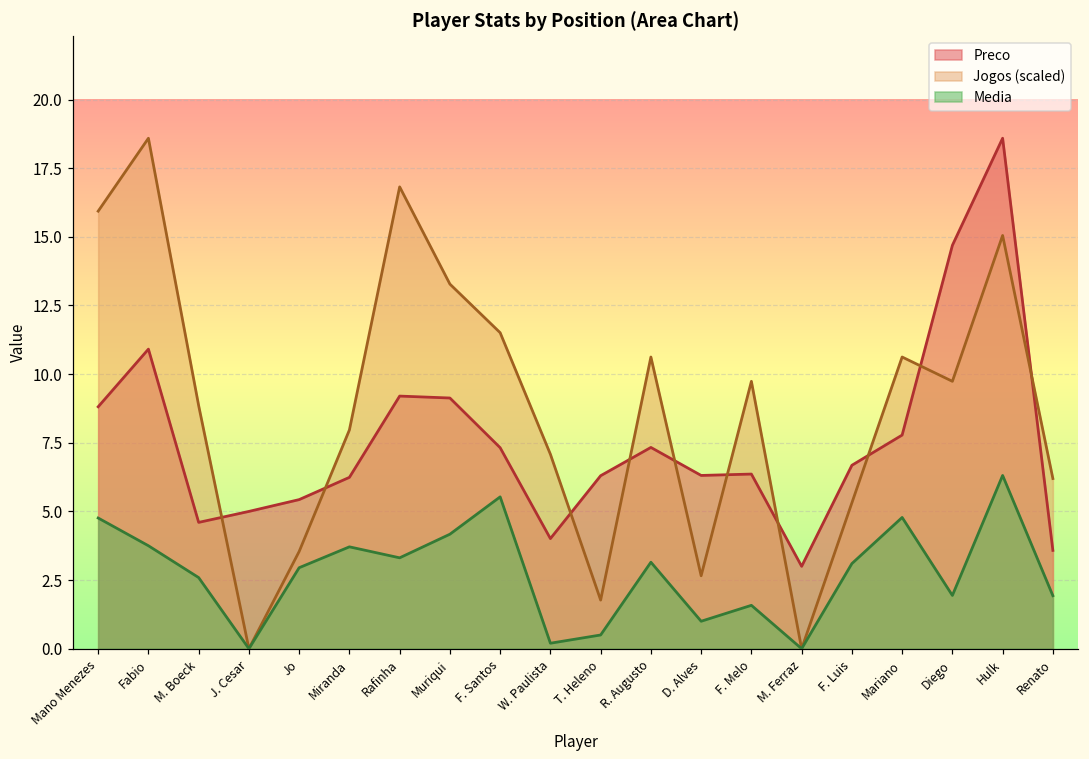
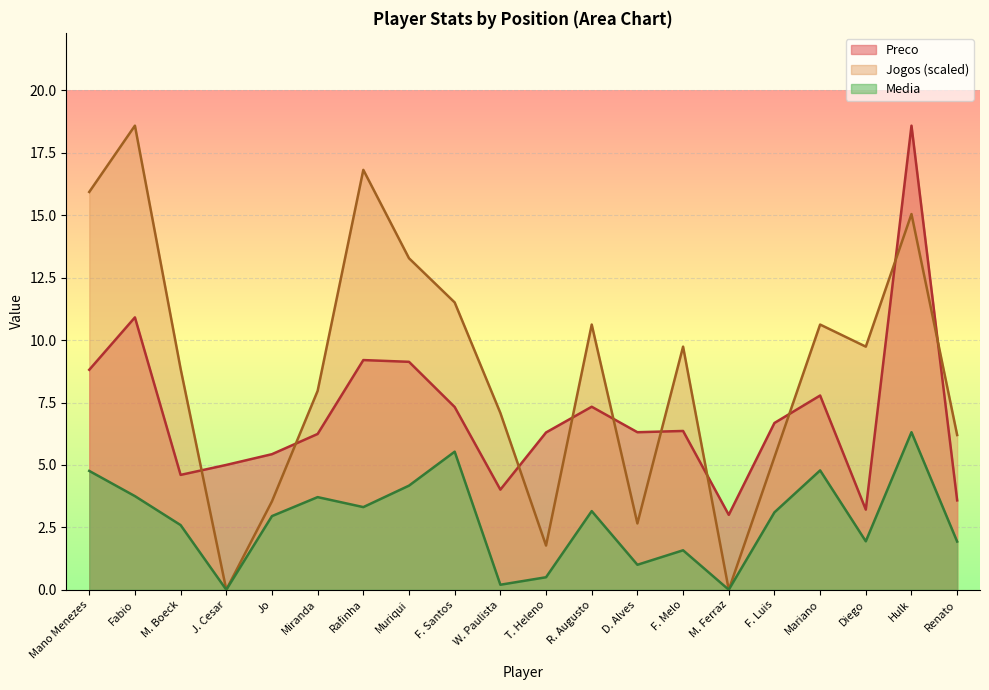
Preco, Diego: 14.7 -> 3.2
